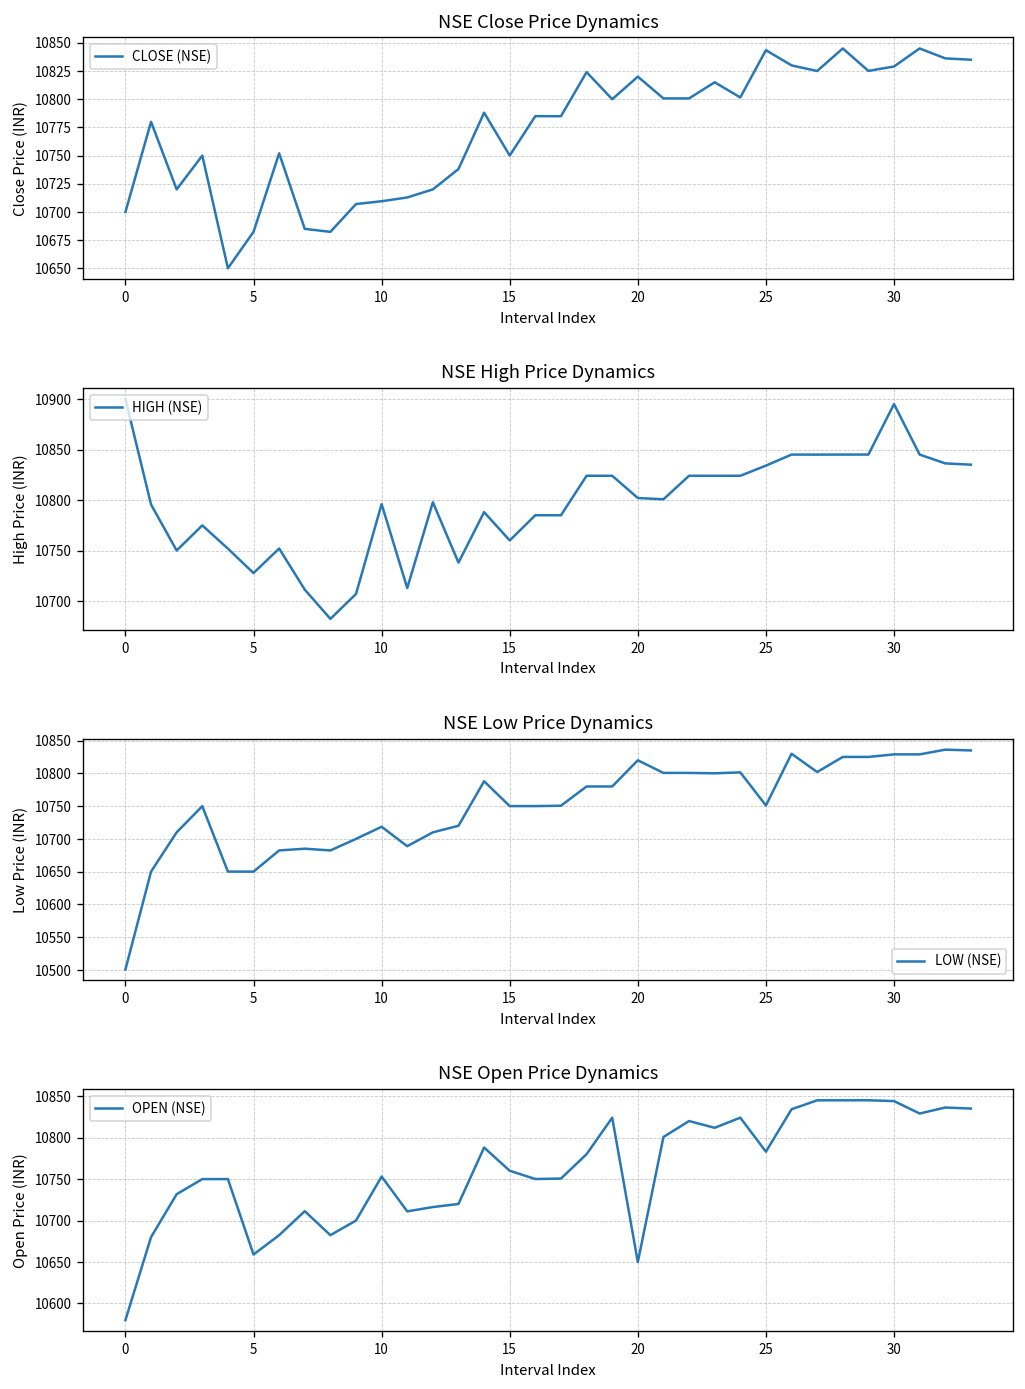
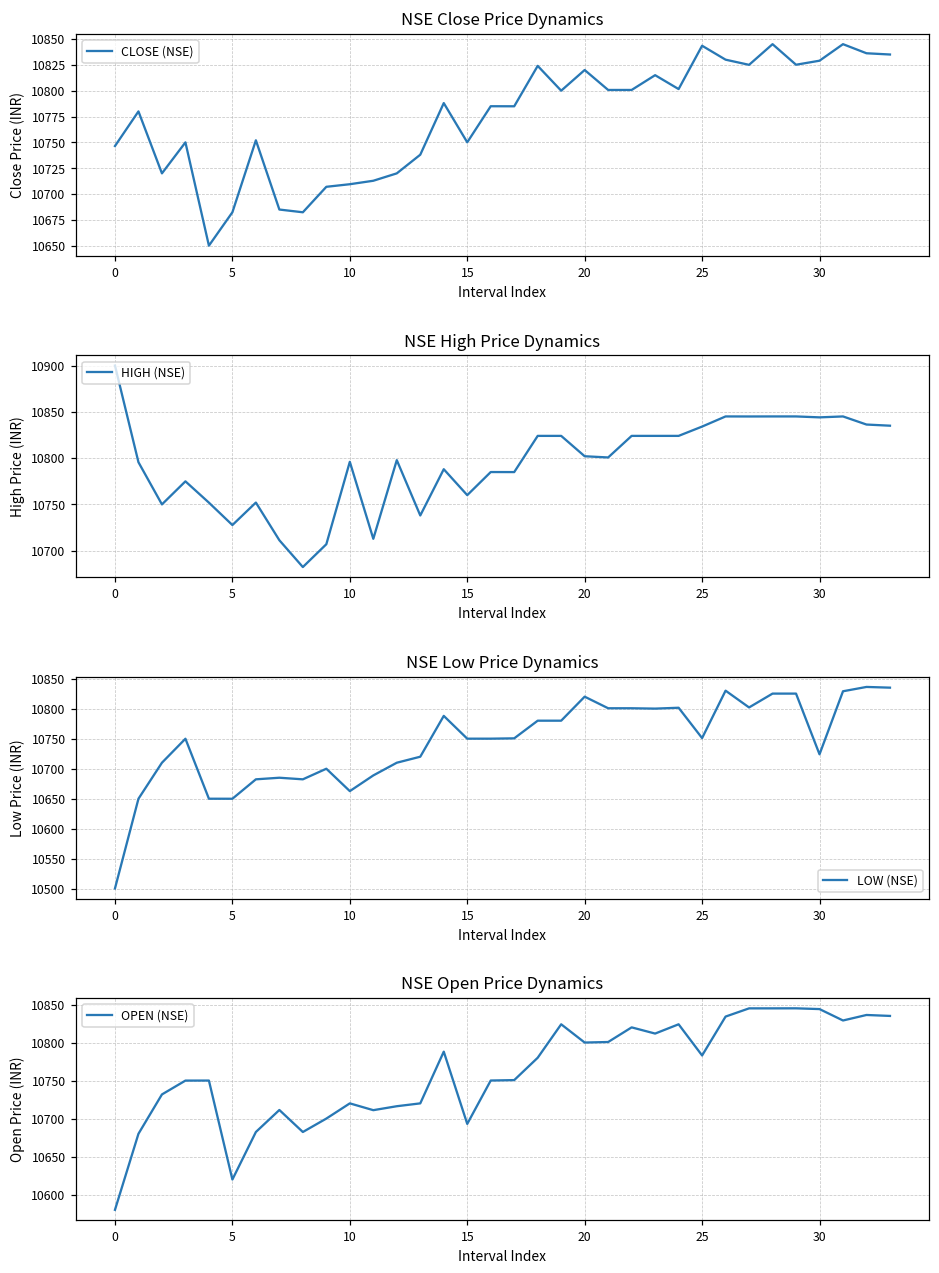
NSE Close Price Dynamics, 0: 10700 -> 10750
NSE High Price Dynamics, 30: 10900 -> 10840
NSE Low Price Dynamics, 10: 10720 -> 10660
NSE Low Price Dynamics, 30: 10830 -> 10720
NSE Open Price Dynamics, 5: 10660 -> 10620
NSE Open Price Dynamics, 10: 10750 -> 10720
NSE Open Price Dynamics, 15: 10760 -> 10690
NSE Open Price Dynamics, 20: 10650 -> 10800
